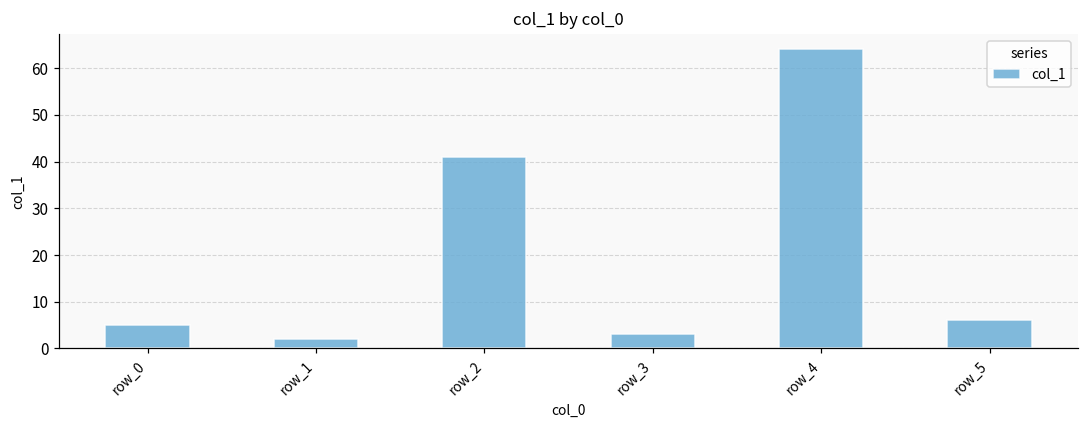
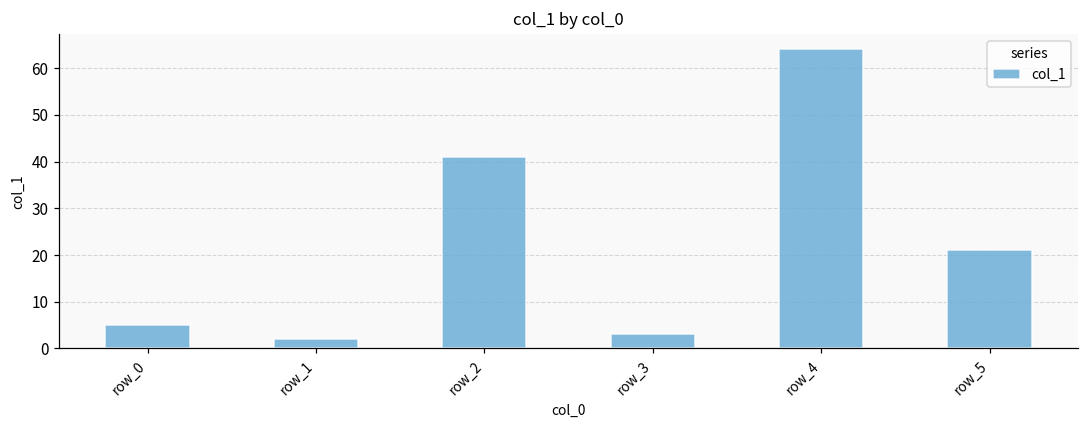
row_5: 6 -> 21
